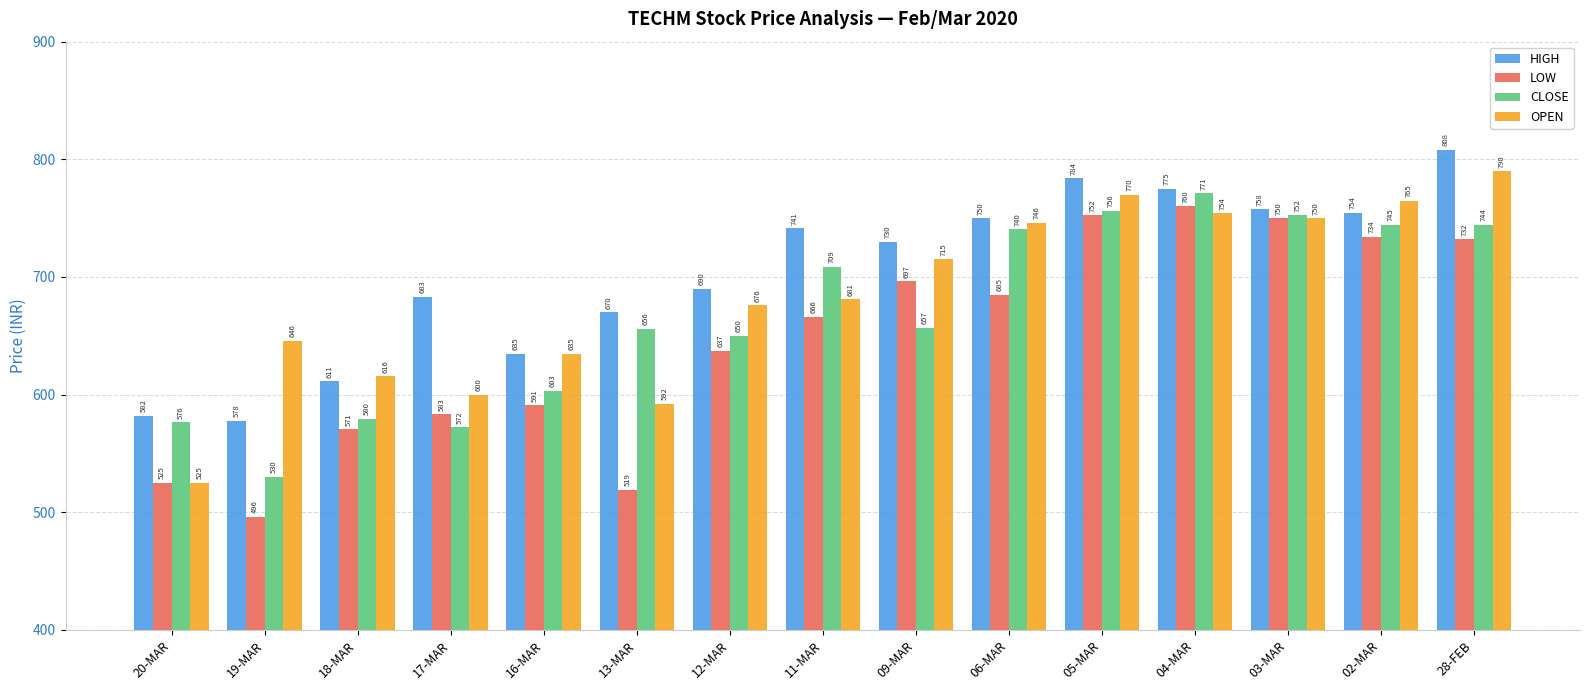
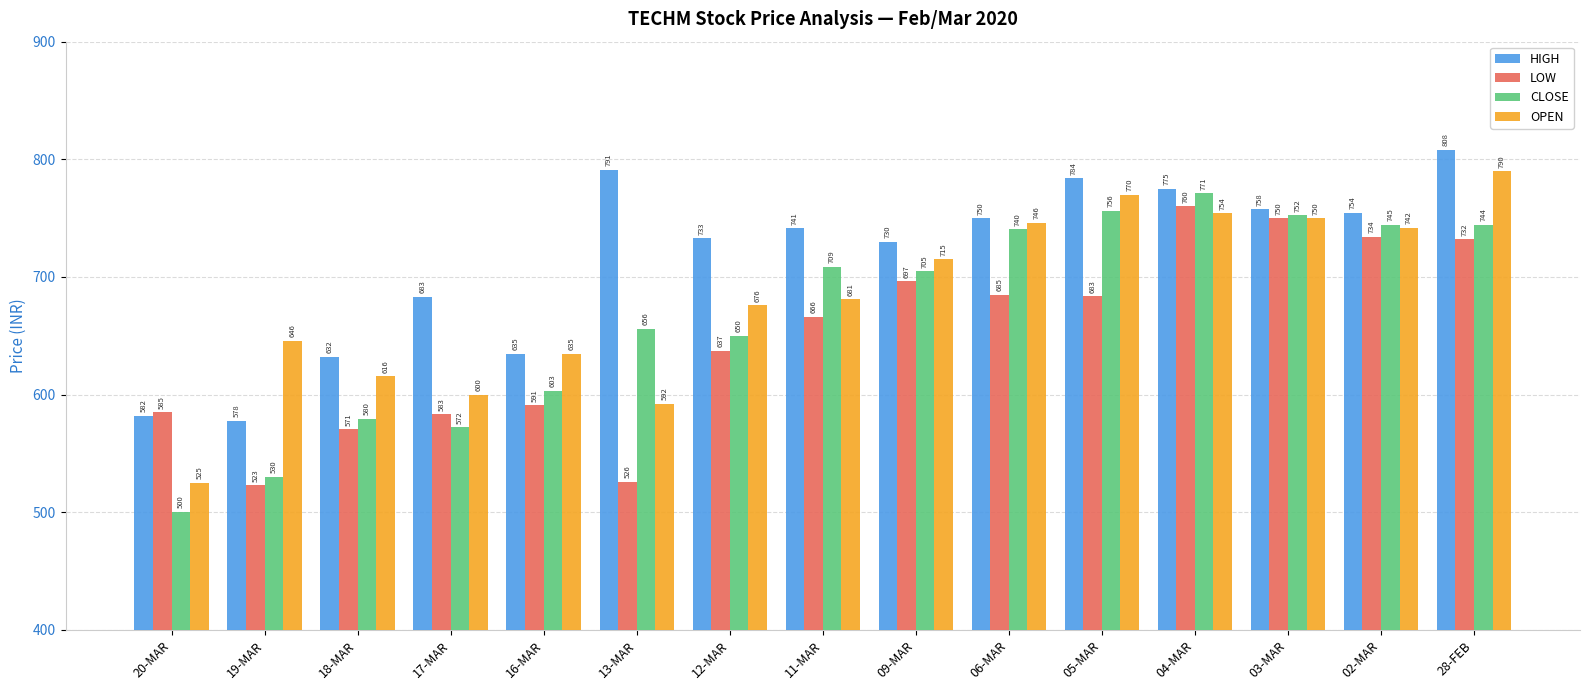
LOW, 20-MAR: 525 -> 585
CLOSE, 20-MAR: 576 -> 500
LOW, 19-MAR: 496 -> 523
HIGH, 18-MAR: 611 -> 632
HIGH, 13-MAR: 670 -> 791
LOW, 13-MAR: 519 -> 526
HIGH, 12-MAR: 690 -> 733
CLOSE, 09-MAR: 657 -> 705
LOW, 05-MAR: 752 -> 683
OPEN, 02-MAR: 765 -> 742
